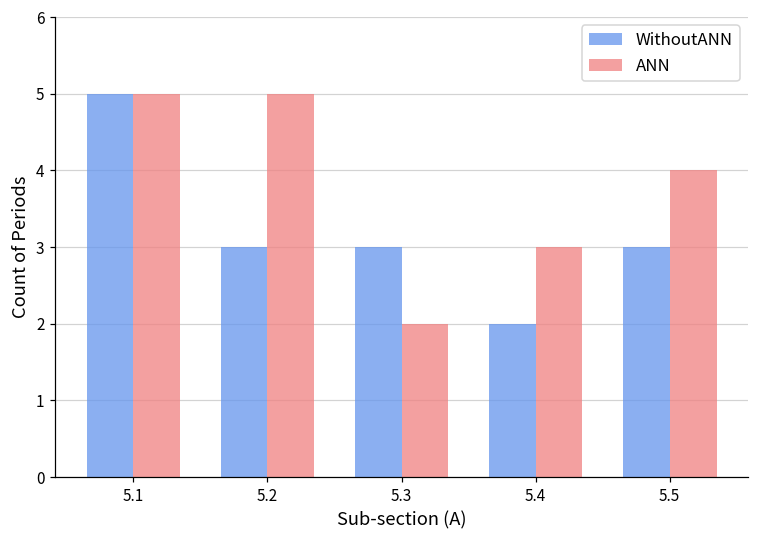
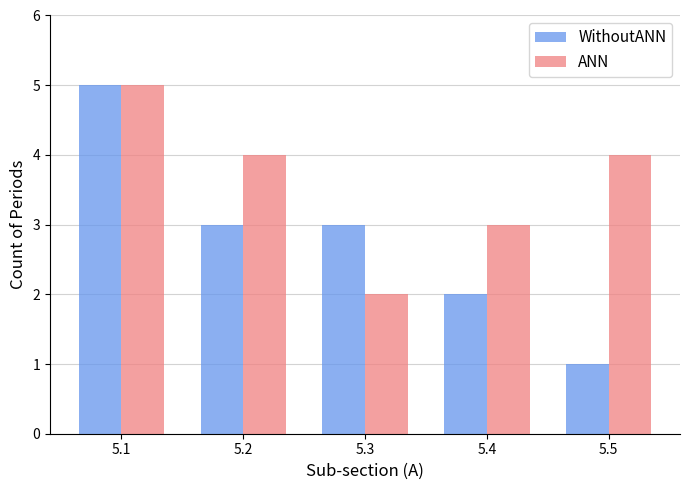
ANN, 5.2: 5 -> 4
WithoutANN, 5.5: 3 -> 1
